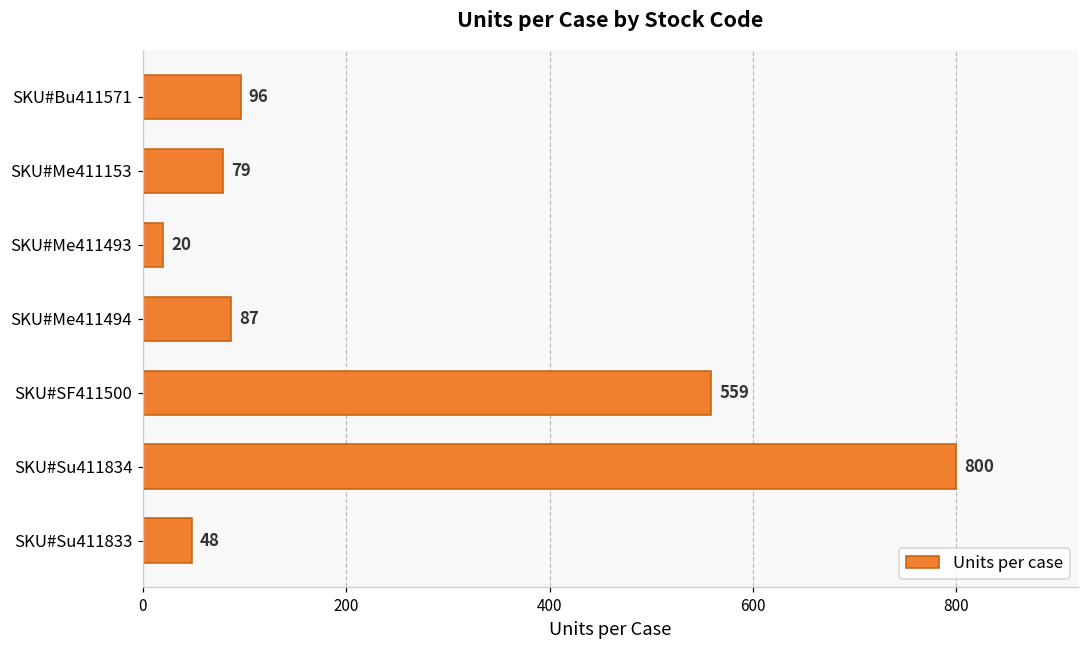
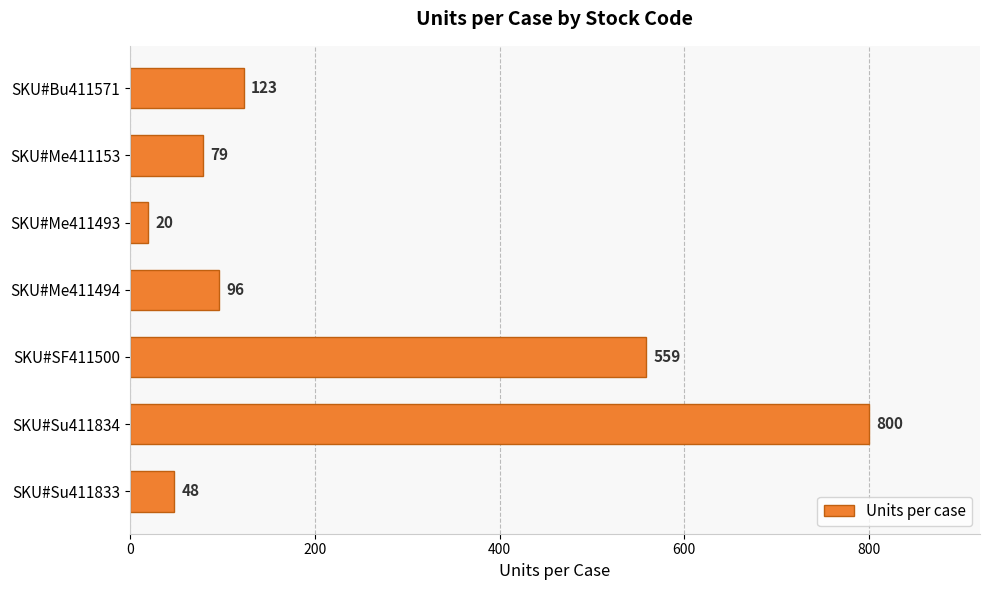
SKU#Bu411571: 96 -> 123
SKU#Me411494: 87 -> 96
